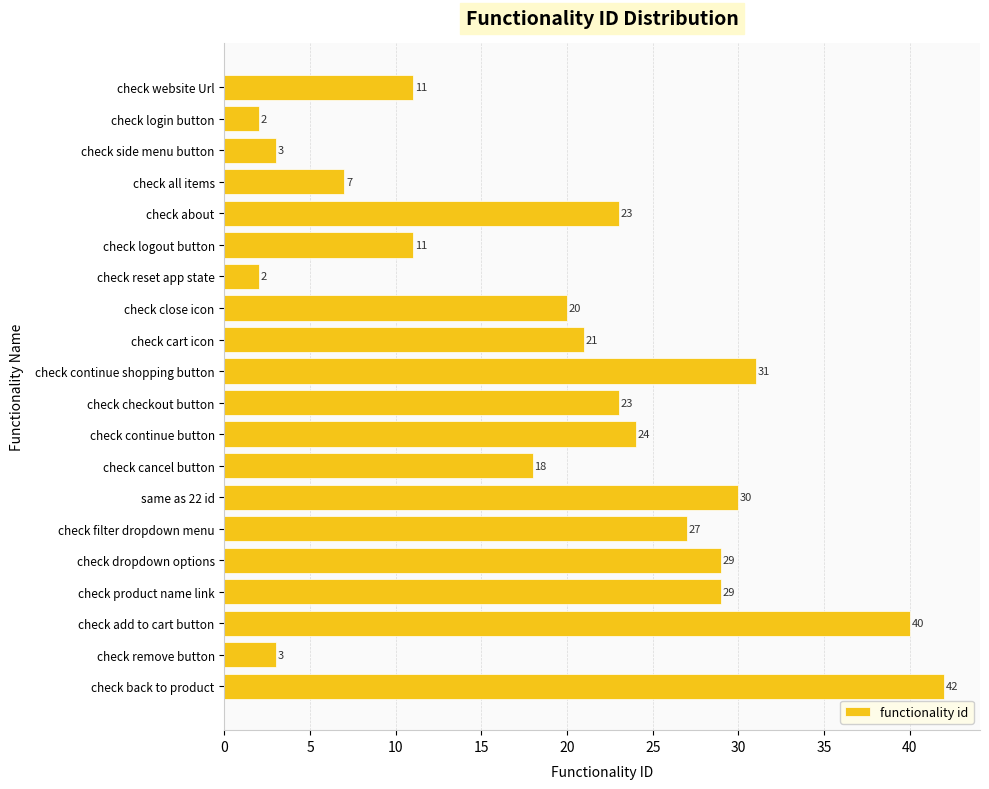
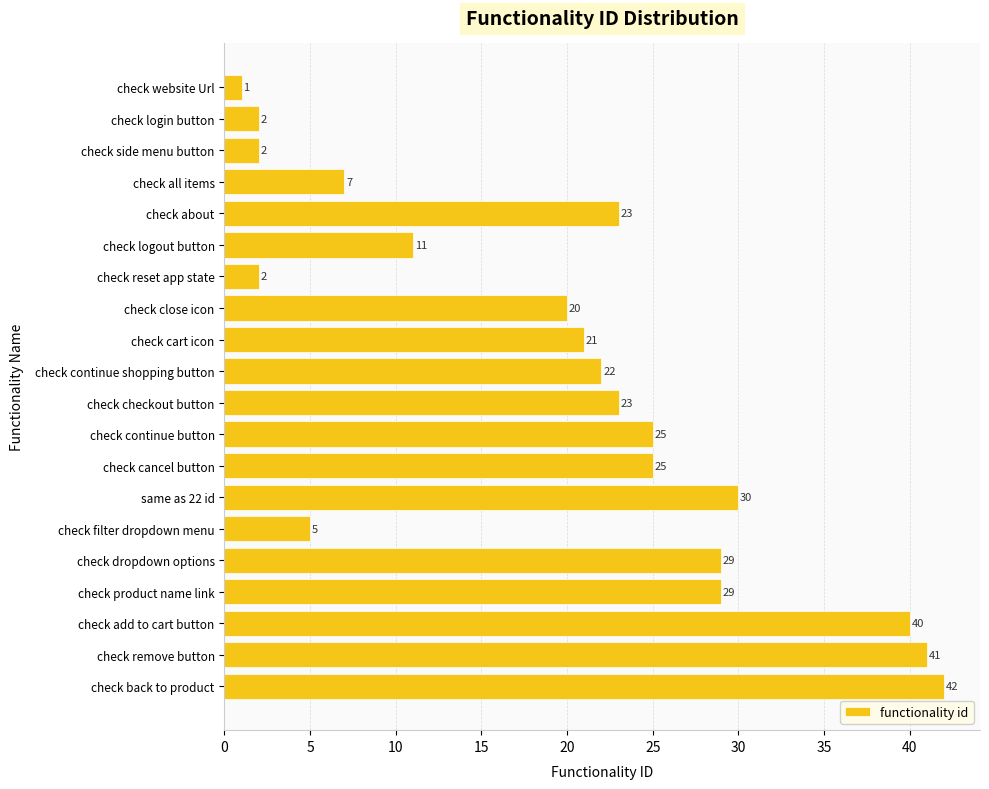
check website Url: 11 -> 1
check side menu button: 3 -> 2
check continue shopping button: 31 -> 22
check continue button: 24 -> 25
check cancel button: 18 -> 25
check filter dropdown menu: 27 -> 5
check remove button: 3 -> 41
